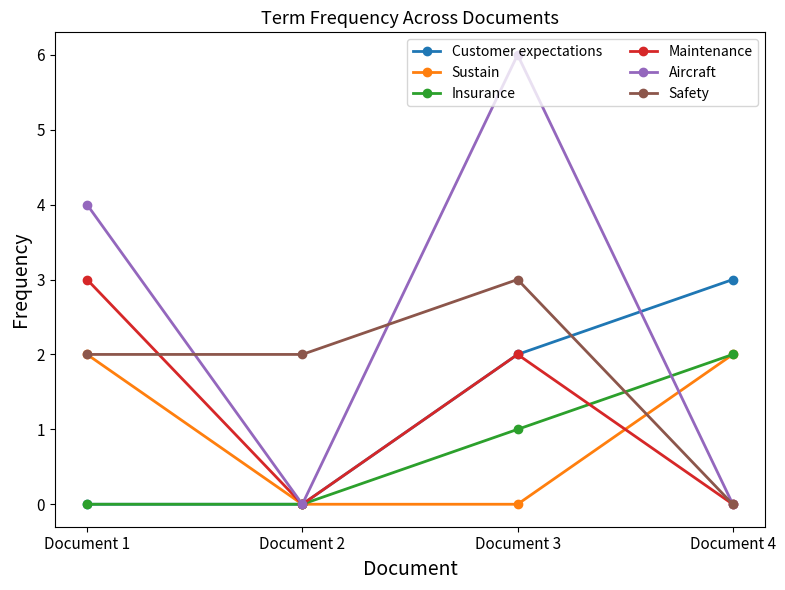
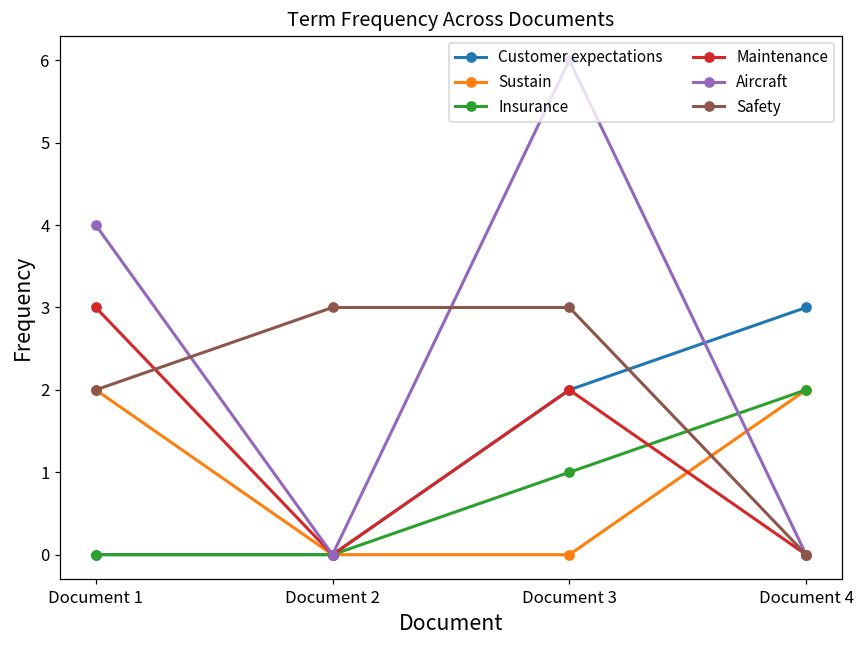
Safety, Document 2: 2 -> 3
